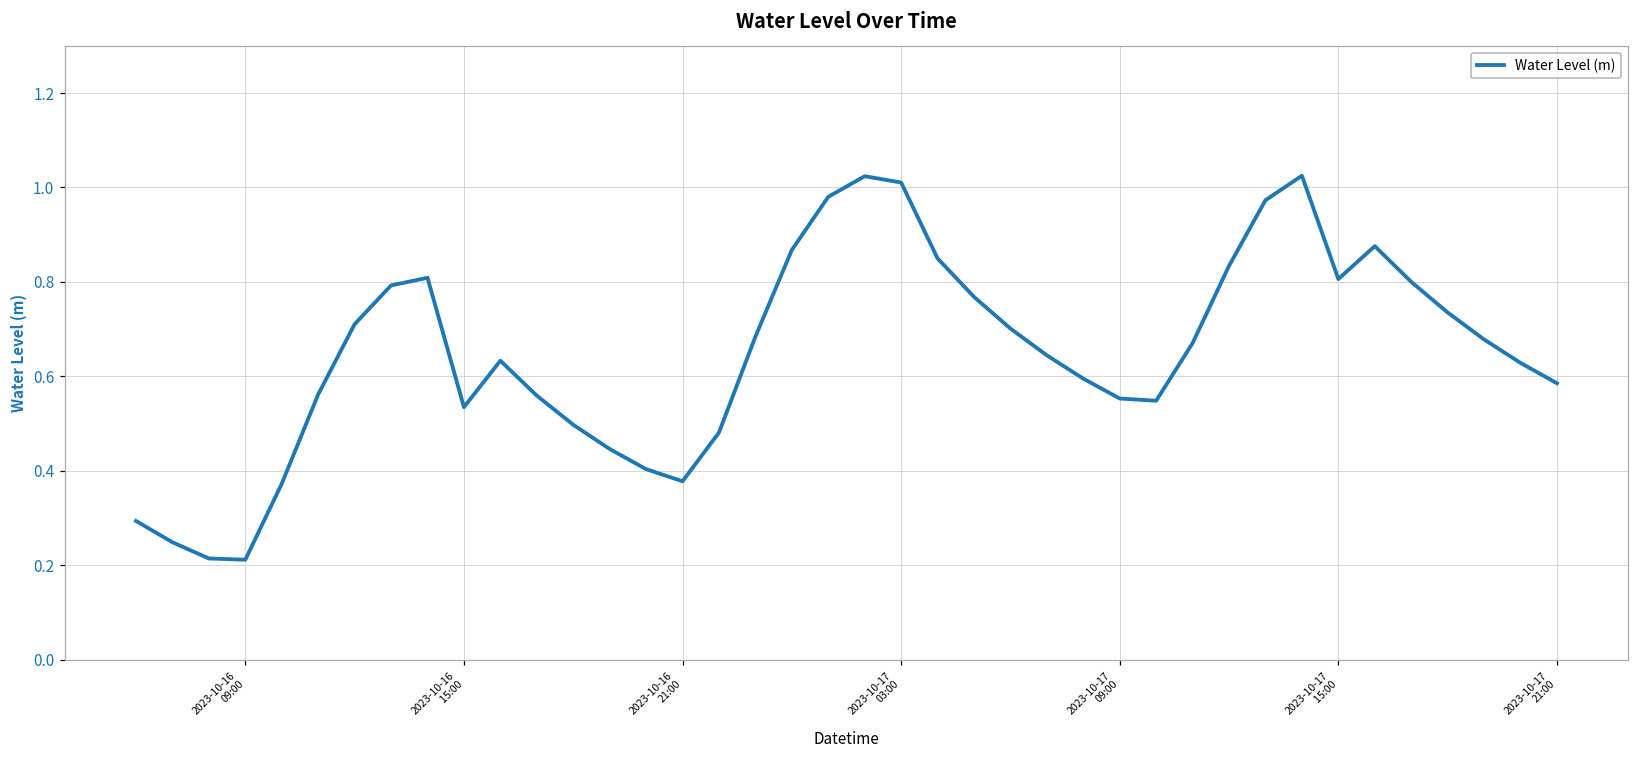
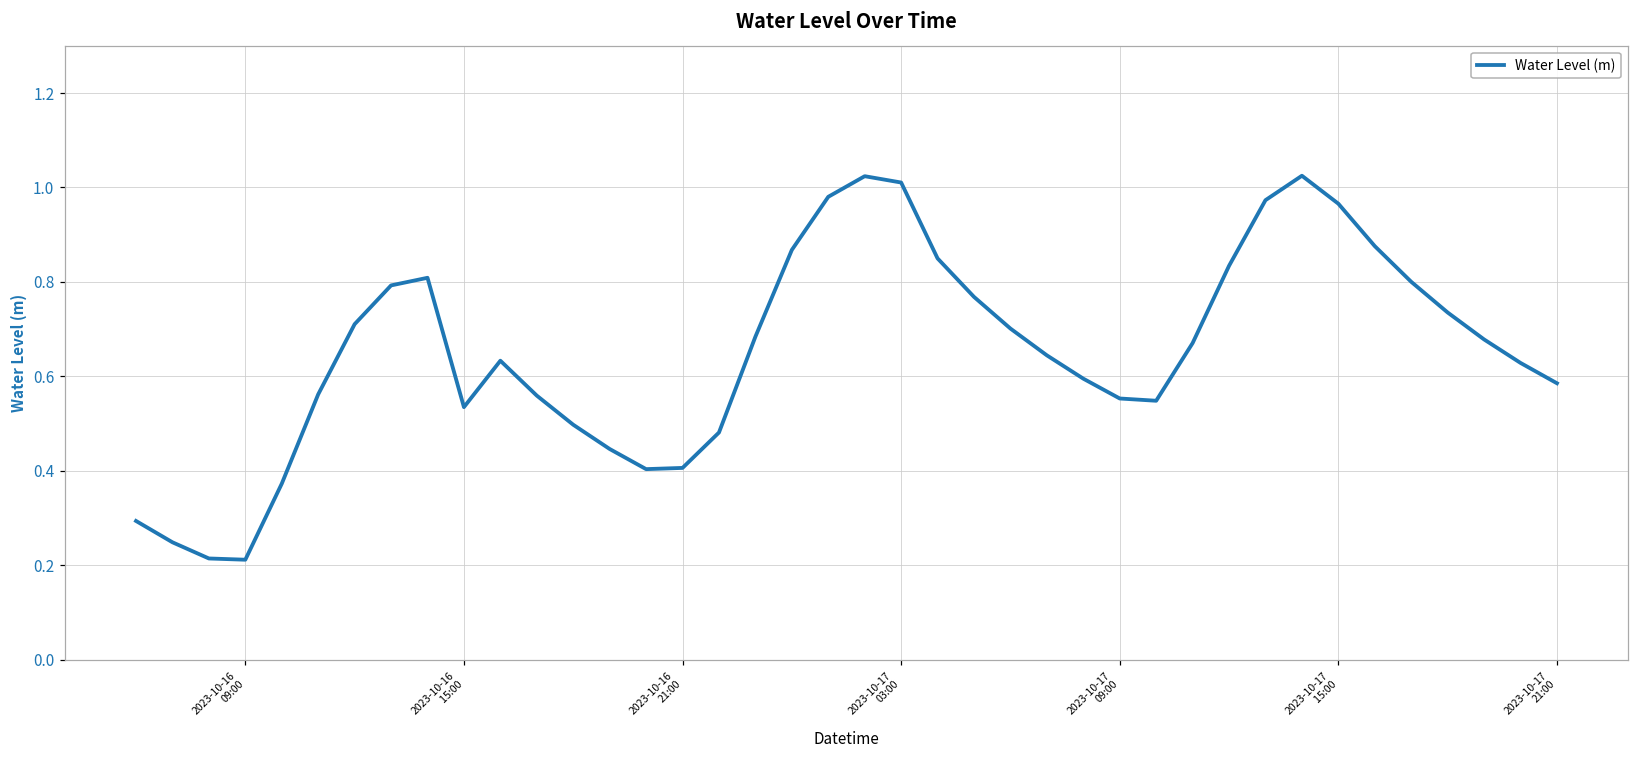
2023-10-16 21:00: 0.38 -> 0.41
2023-10-17 15:00: 0.81 -> 0.97
